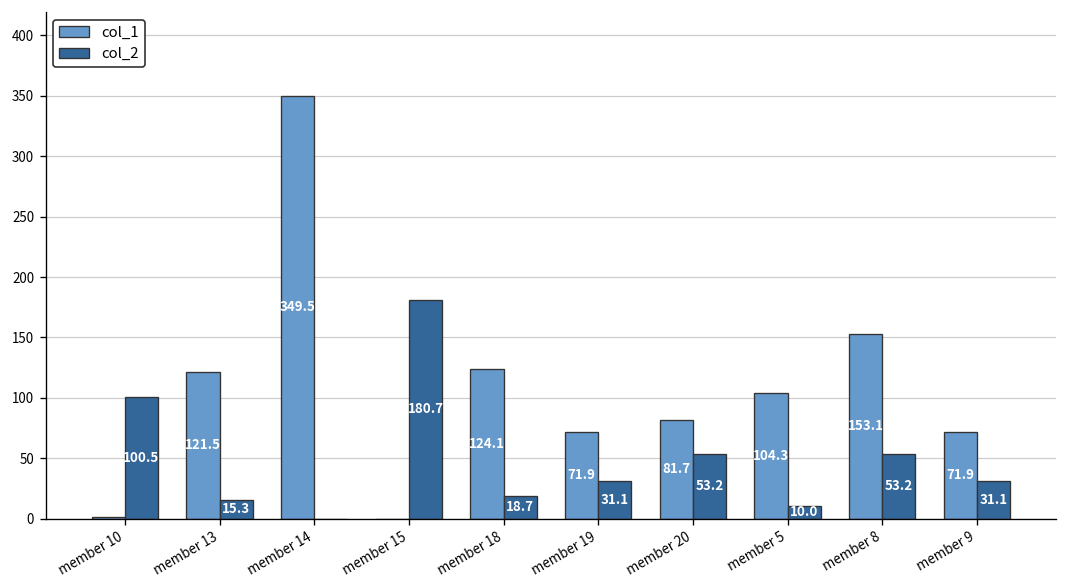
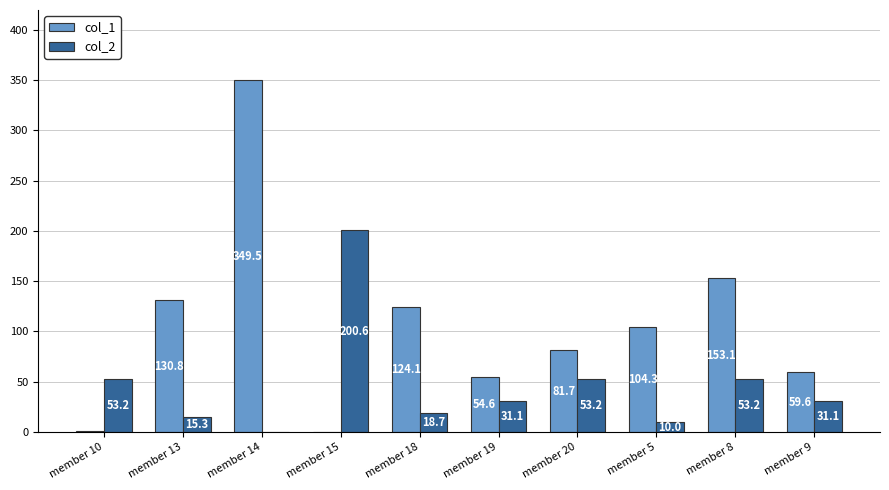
col_2, member 10: 100.5 -> 53.2
col_1, member 13: 121.5 -> 130.8
col_2, member 15: 180.7 -> 200.6
col_1, member 19: 71.9 -> 54.6
col_1, member 9: 71.9 -> 59.6
